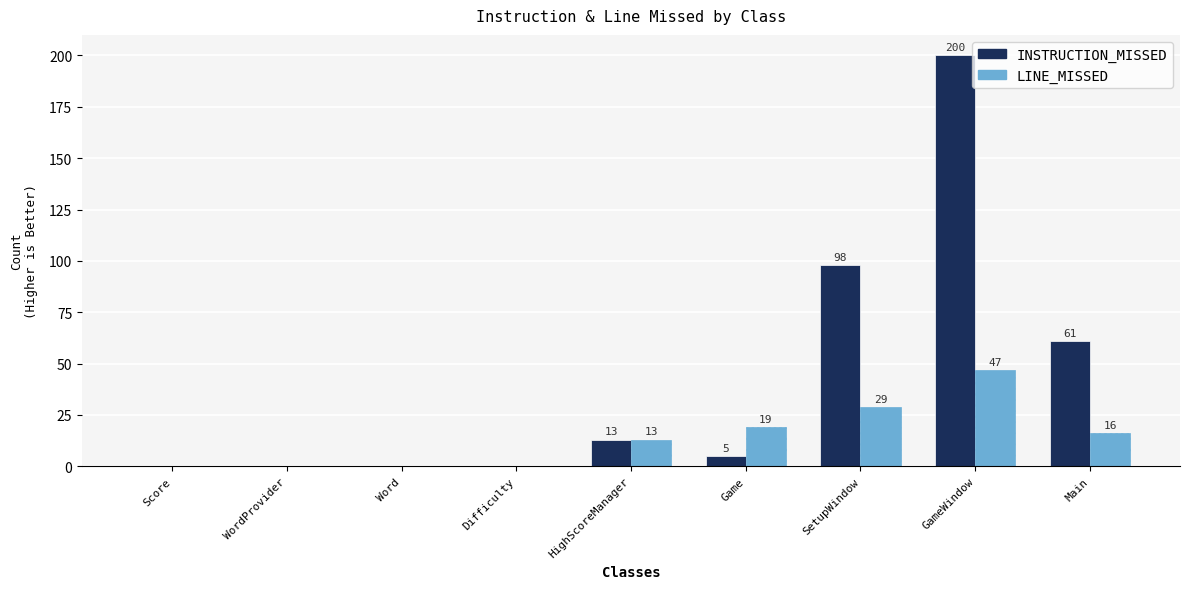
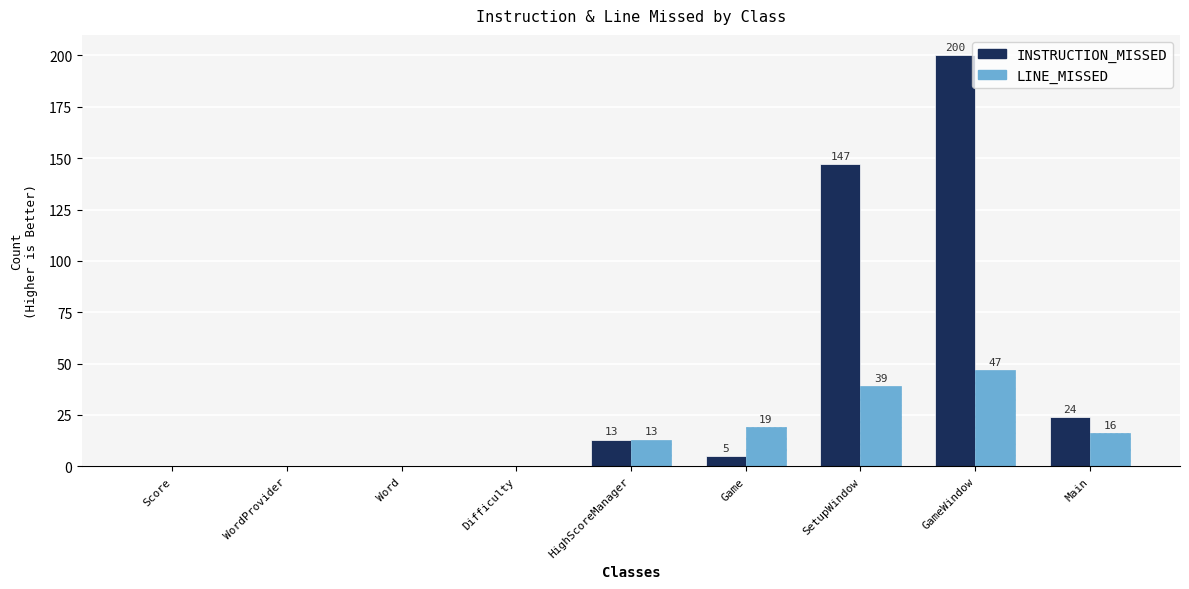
INSTRUCTION_MISSED, SetupWindow: 98 -> 147
LINE_MISSED, SetupWindow: 29 -> 39
INSTRUCTION_MISSED, Main: 61 -> 24
